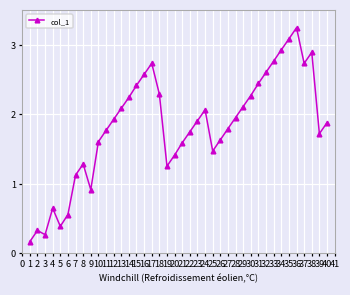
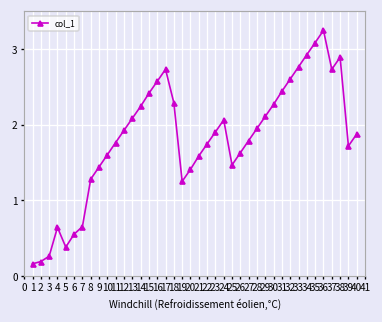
2: 0.3 -> 0.2
7: 1.1 -> 0.7
9: 0.9 -> 1.4
